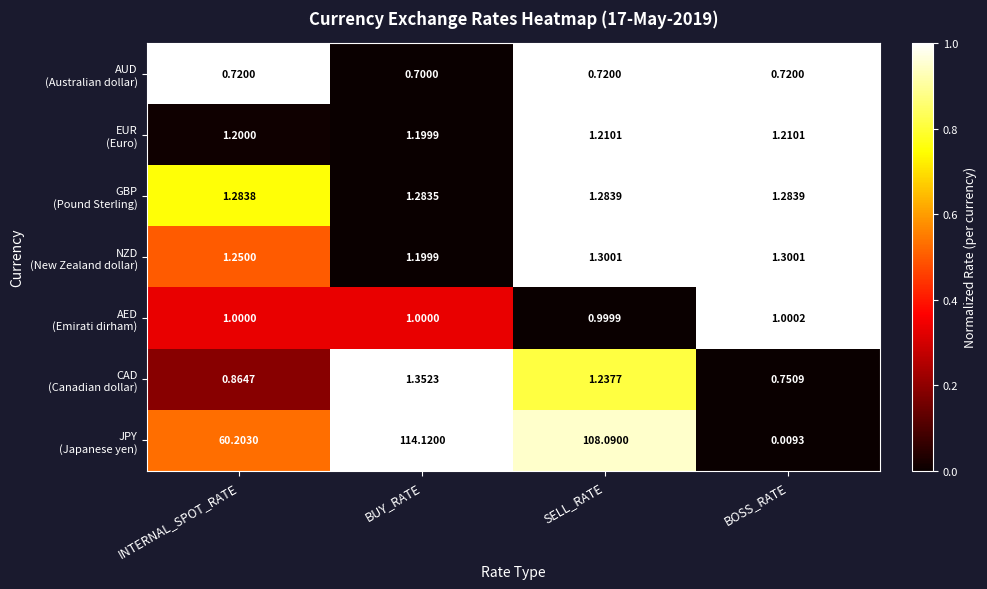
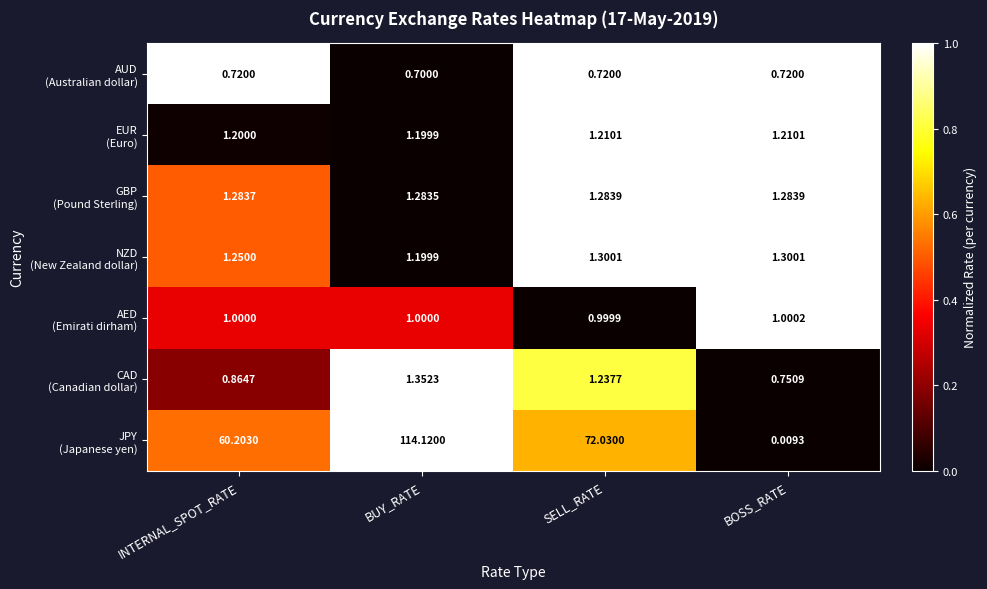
GBP (Pound Sterling), INTERNAL_SPOT_RATE: 1.2838 -> 1.2837
JPY (Japanese yen), SELL_RATE: 108.0900 -> 72.0300
